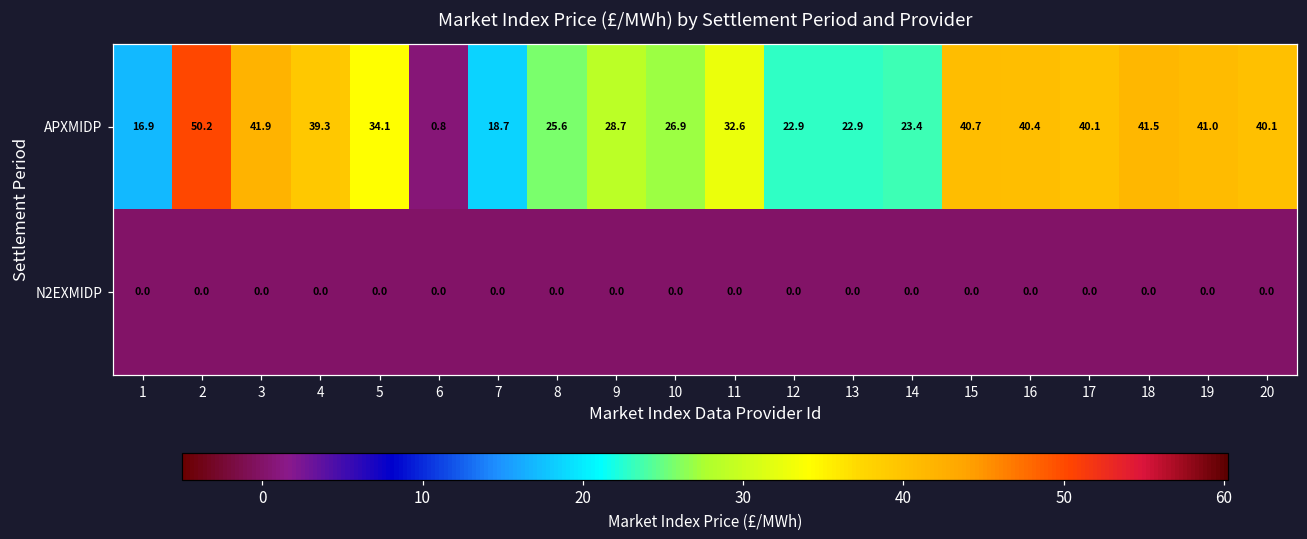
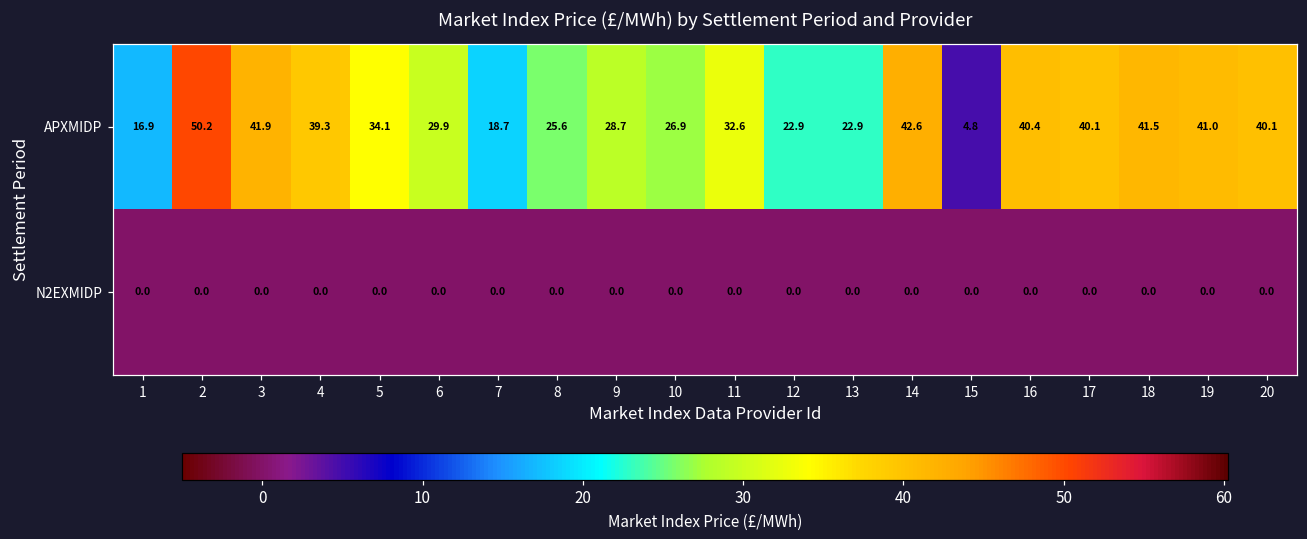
APXMIDP, 6: 0.8 -> 29.9
APXMIDP, 14: 23.4 -> 42.6
APXMIDP, 15: 40.7 -> 4.8
